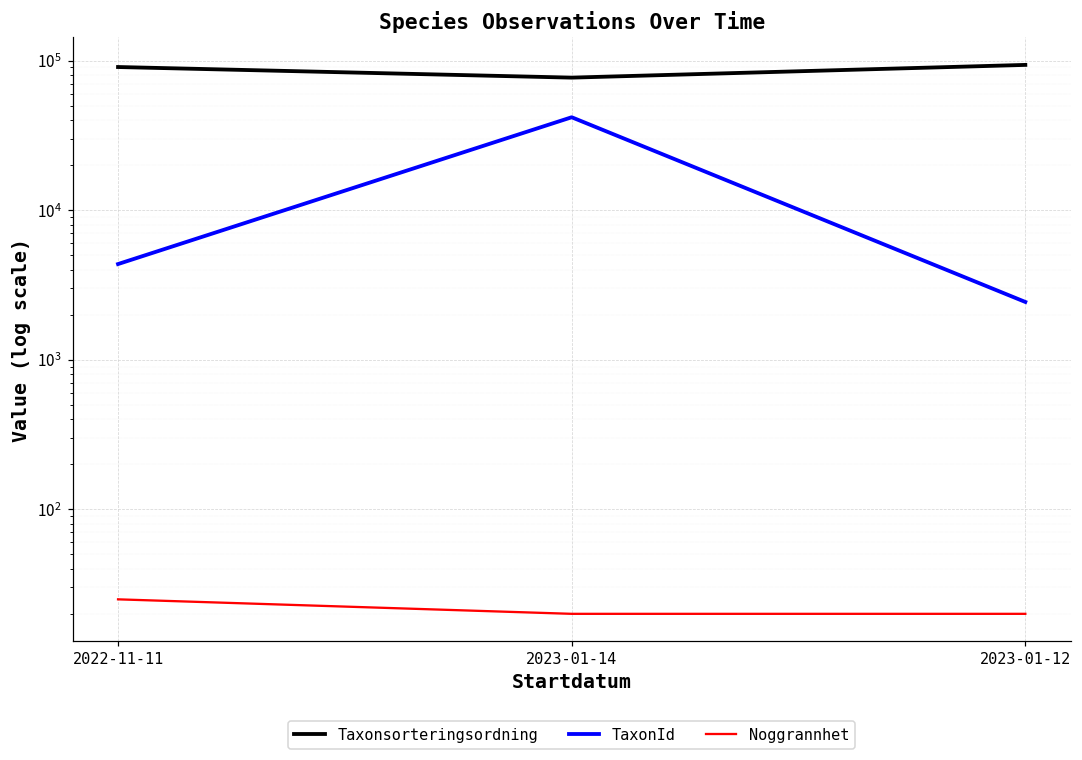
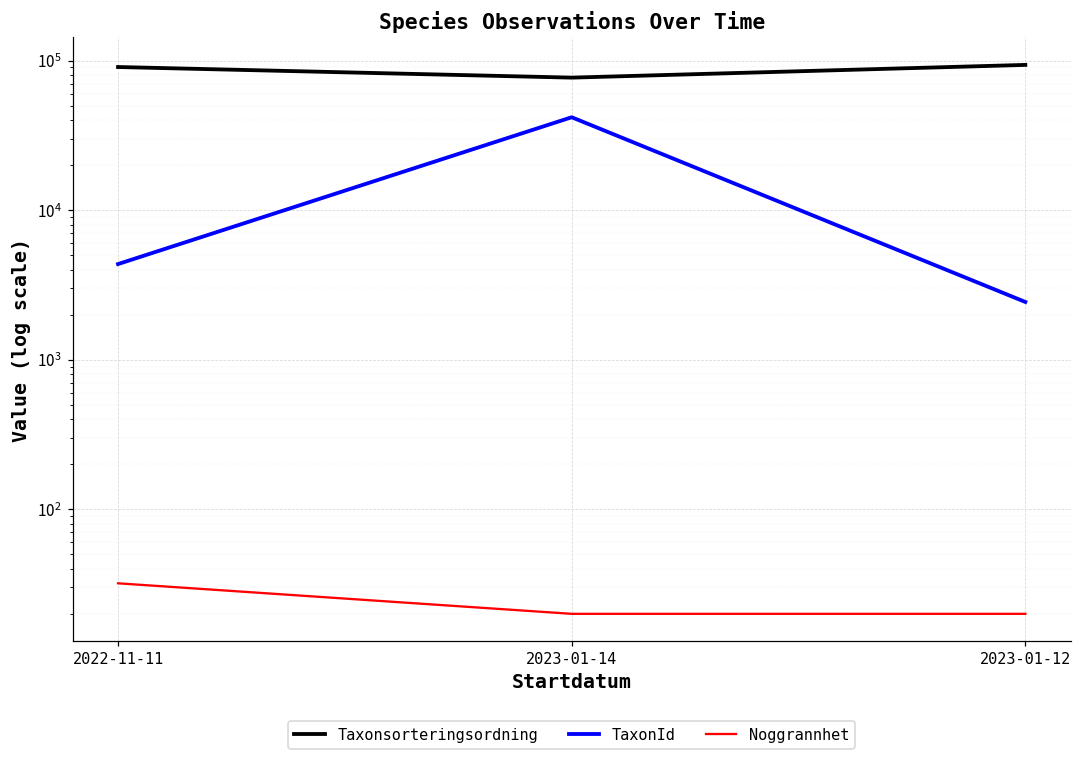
Noggrannhet, 2022-11-11: 25 -> 32
